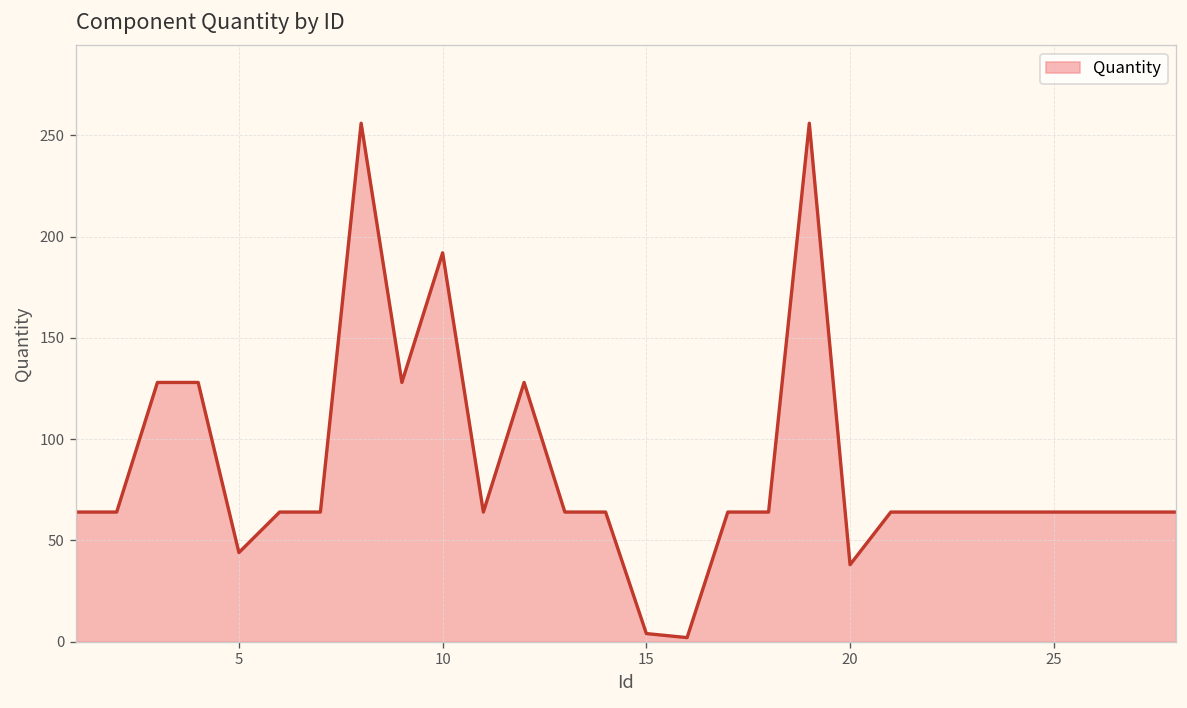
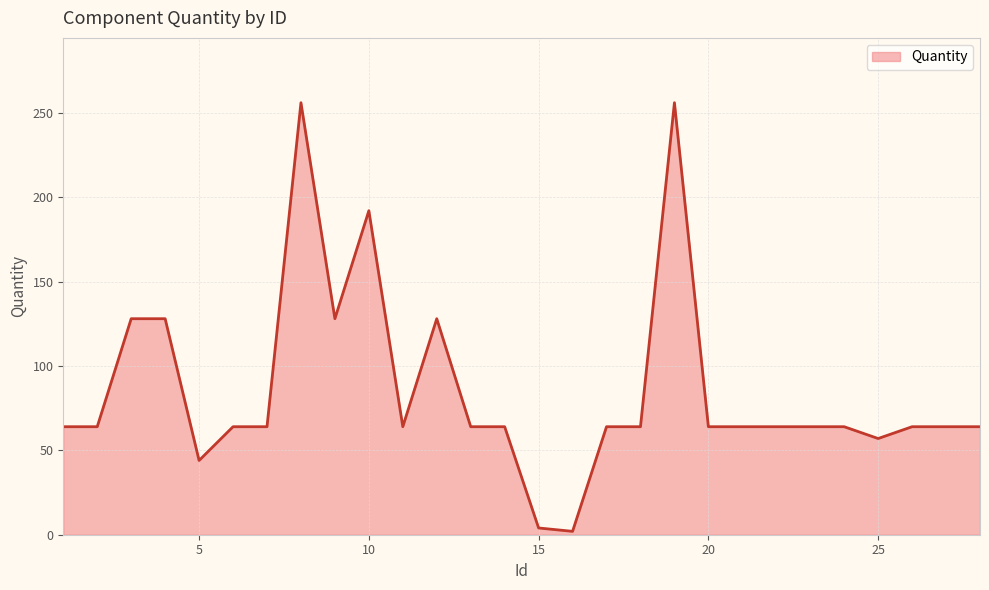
20: 38 -> 64
25: 64 -> 57
